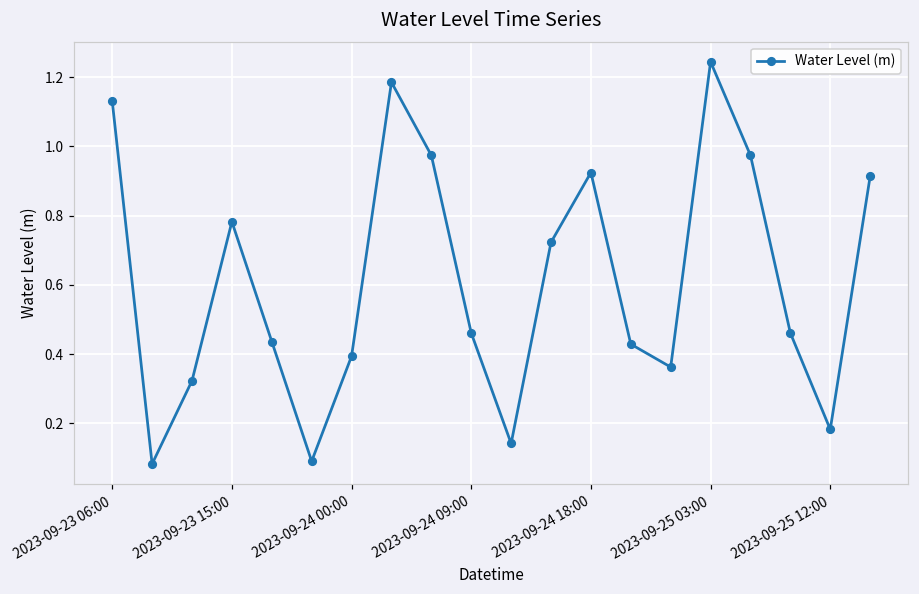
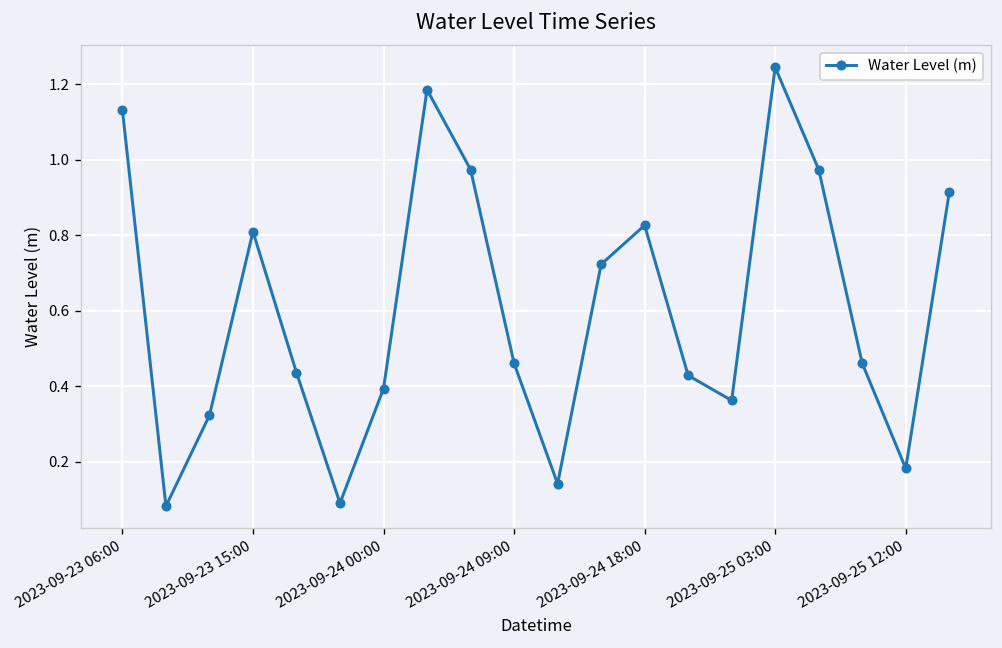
2023-09-23 15:00: 0.78 -> 0.81
2023-09-24 18:00: 0.92 -> 0.83
